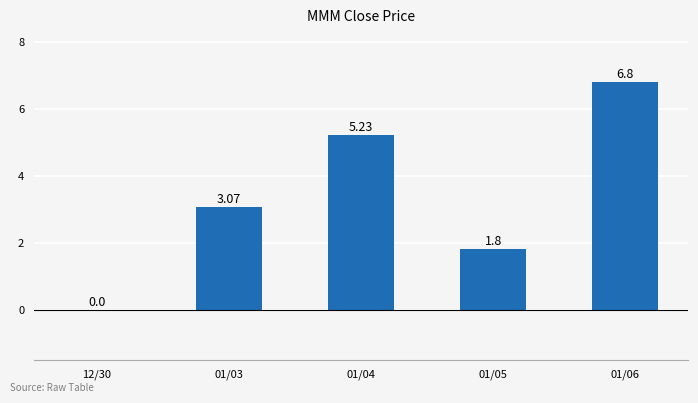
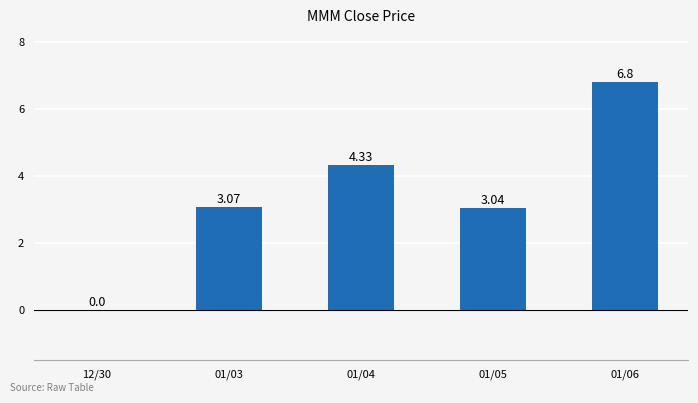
01/04: 5.23 -> 4.33
01/05: 1.8 -> 3.04
